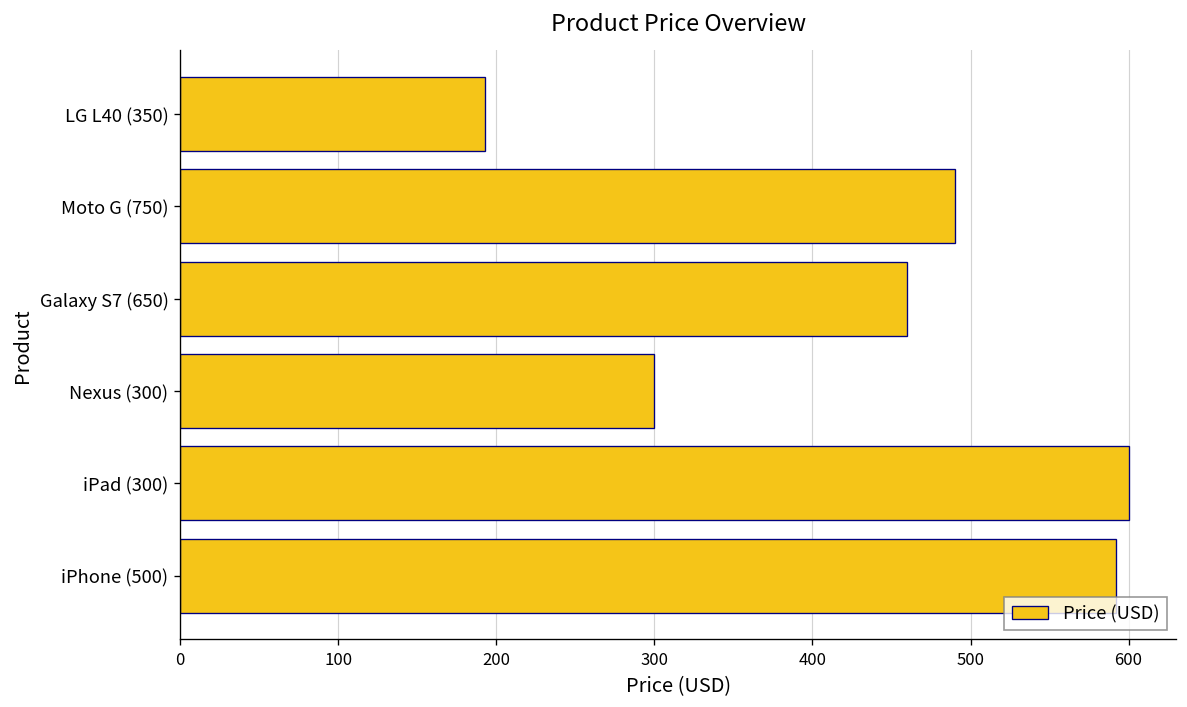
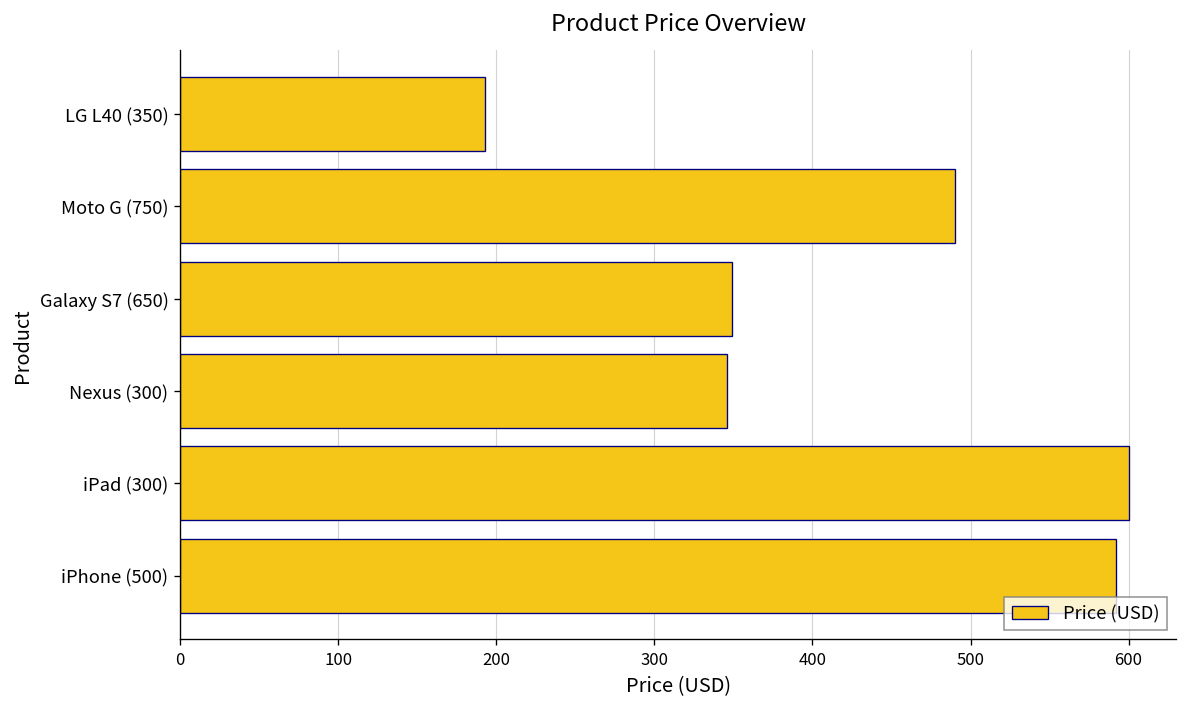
Galaxy S7 (650): 460 -> 349
Nexus (300): 300 -> 346
